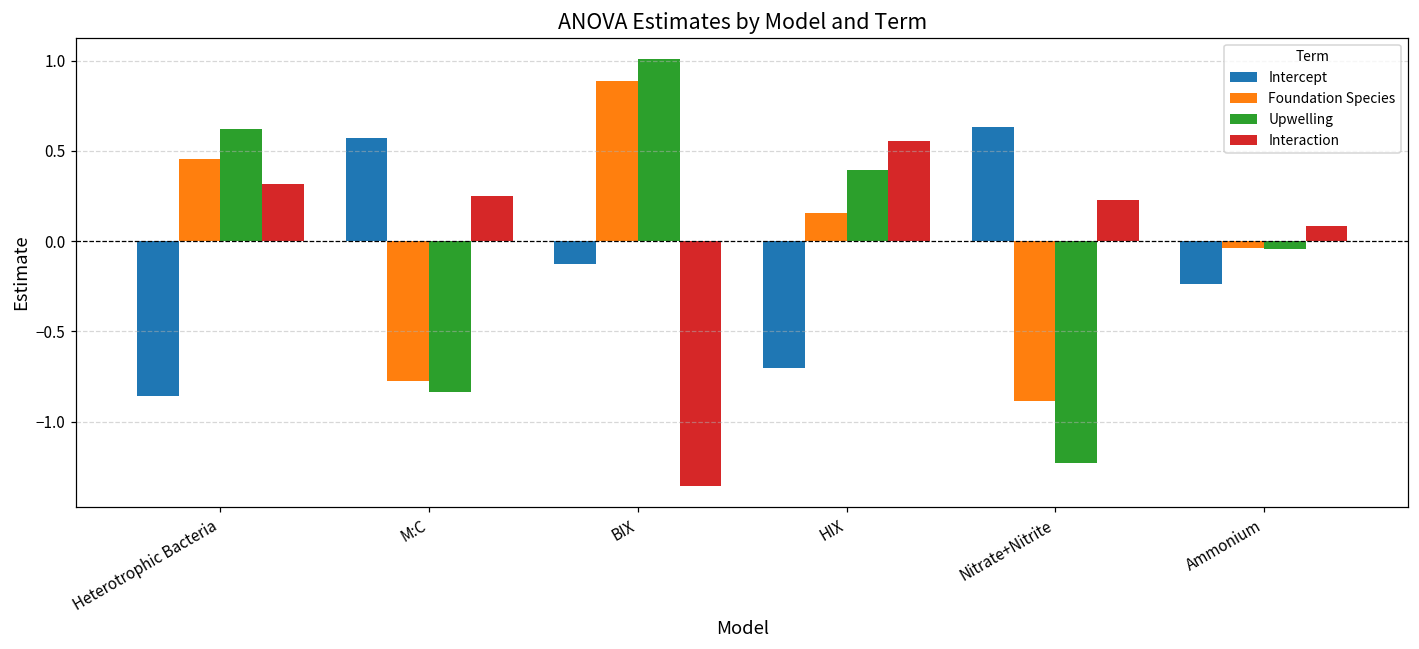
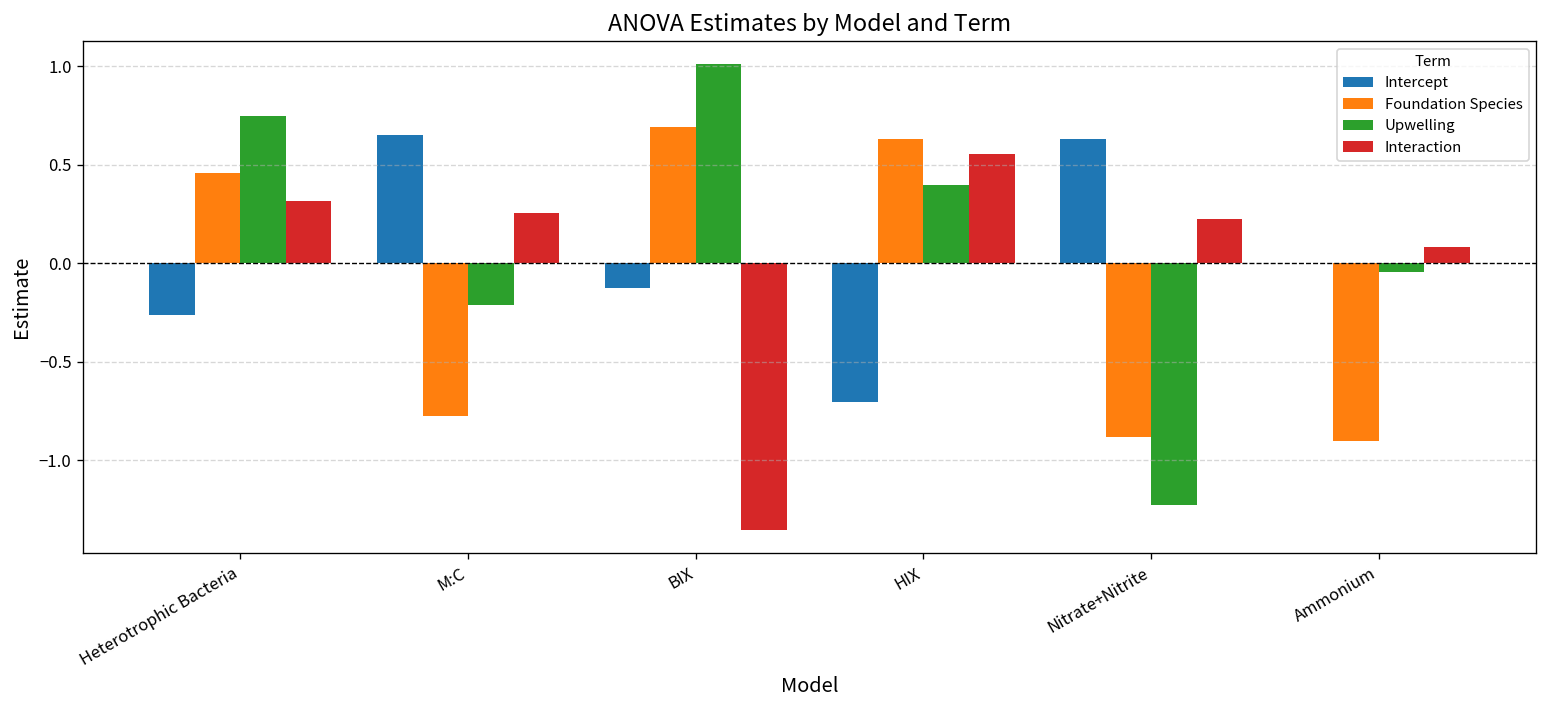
Intercept, Heterotrophic Bacteria: -0.86 -> -0.26
Upwelling, Heterotrophic Bacteria: 0.62 -> 0.75
Intercept, M:C: 0.57 -> 0.65
Upwelling, M:C: -0.83 -> -0.21
Foundation Species, BIX: 0.89 -> 0.69
Foundation Species, HIX: 0.16 -> 0.63
Intercept, Ammonium: -0.24 -> 0.00
Foundation Species, Ammonium: -0.04 -> -0.90
